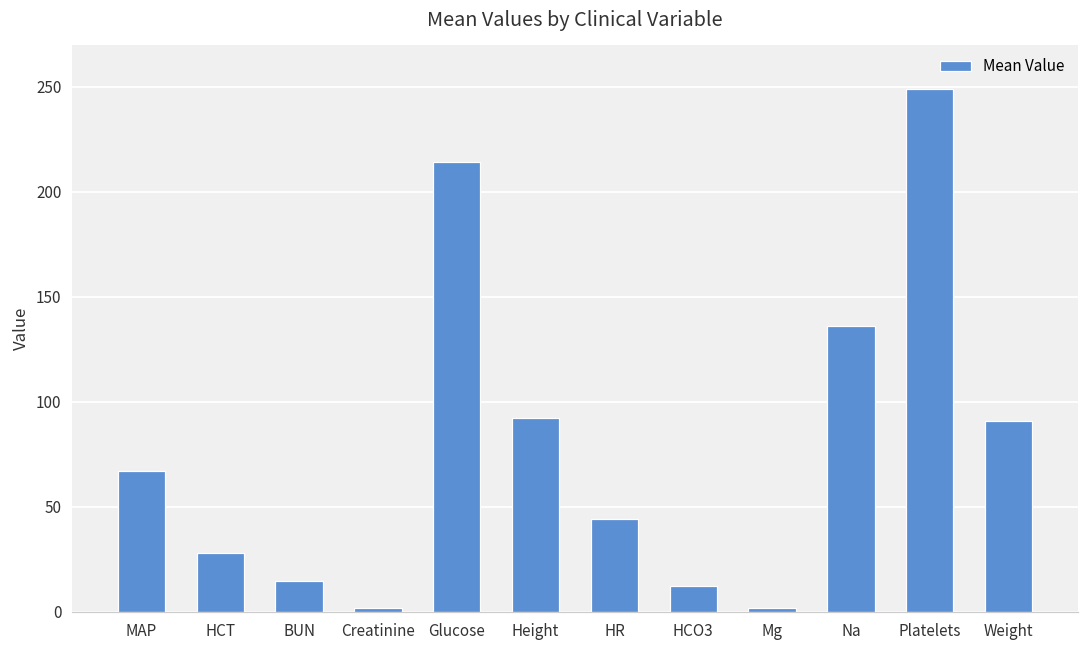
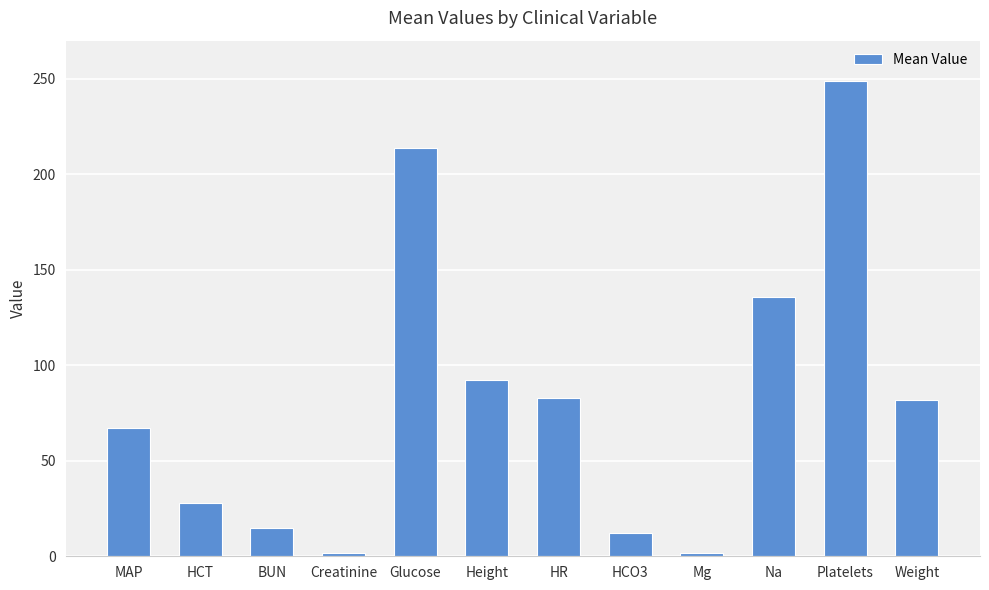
HR: 44 -> 83
Weight: 91 -> 82
